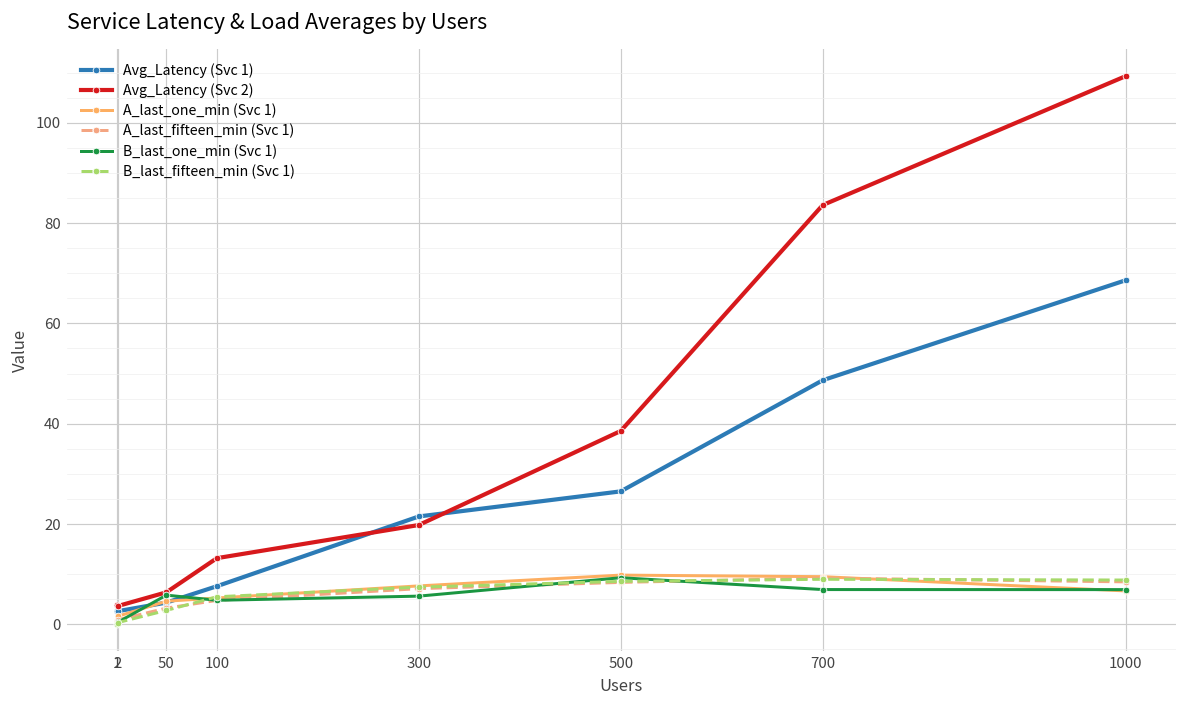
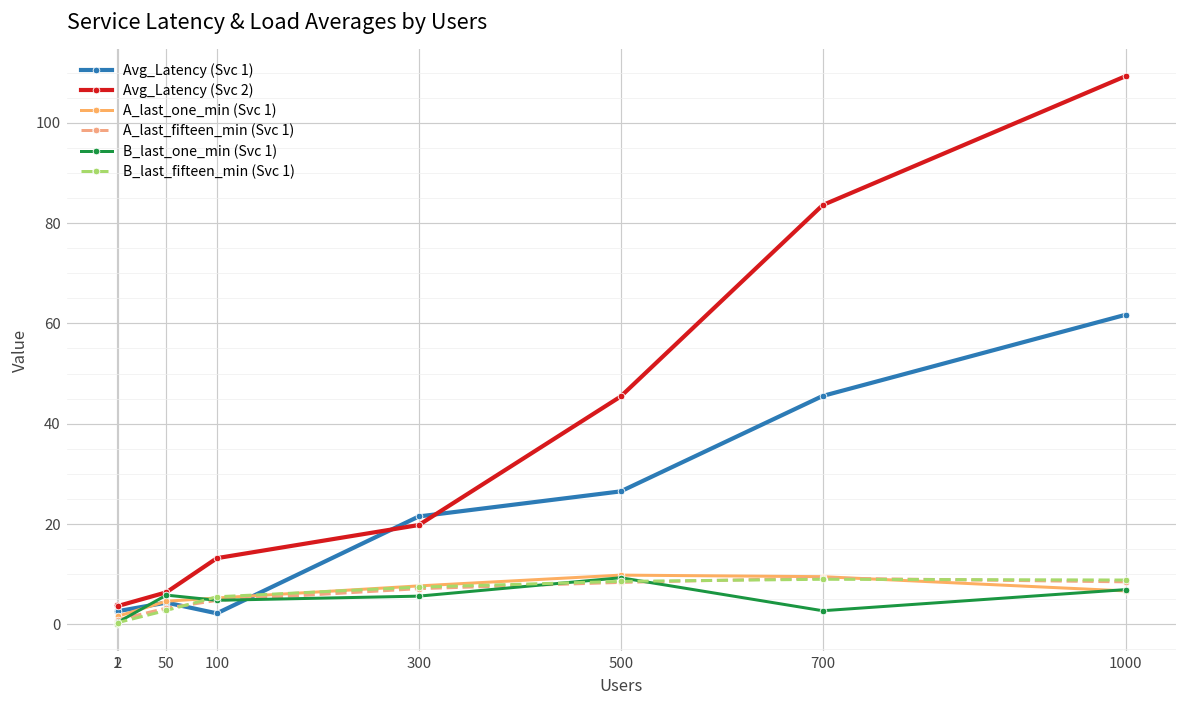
Avg_Latency (Svc 1), 100: 8 -> 2
Avg_Latency (Svc 2), 500: 39 -> 45
Avg_Latency (Svc 1), 700: 49 -> 46
B_last_one_min (Svc 1), 700: 7 -> 3
Avg_Latency (Svc 1), 1000: 69 -> 62
